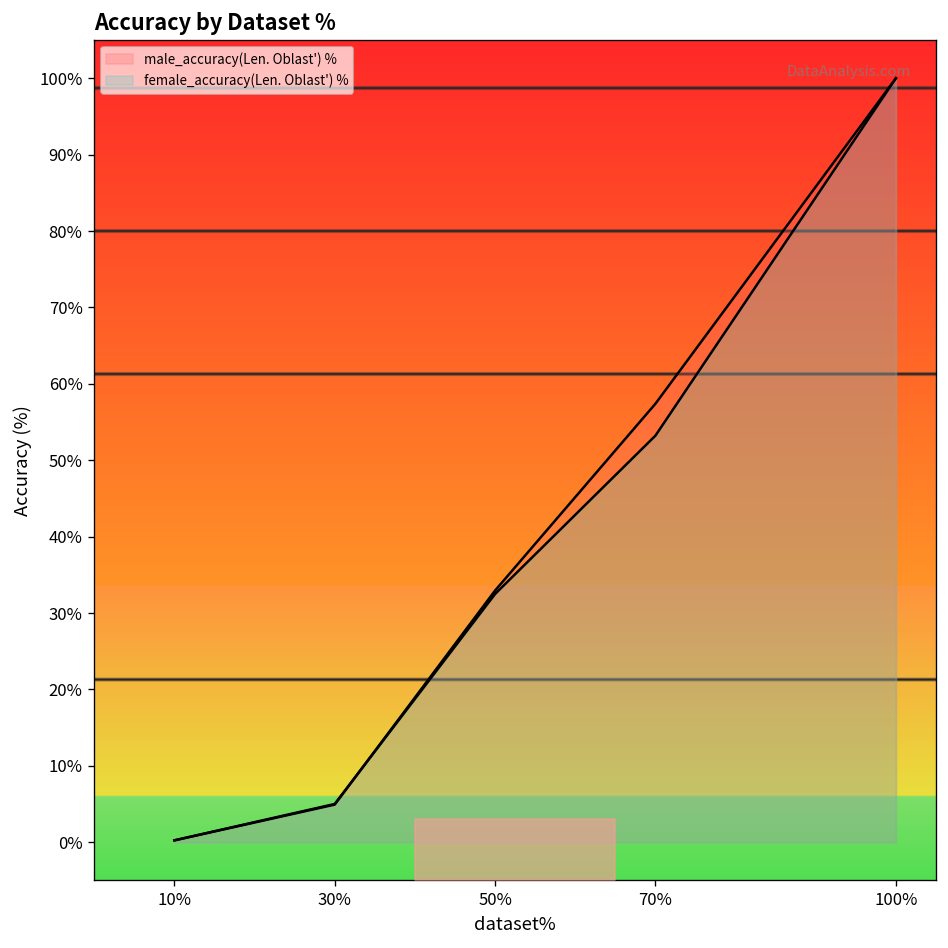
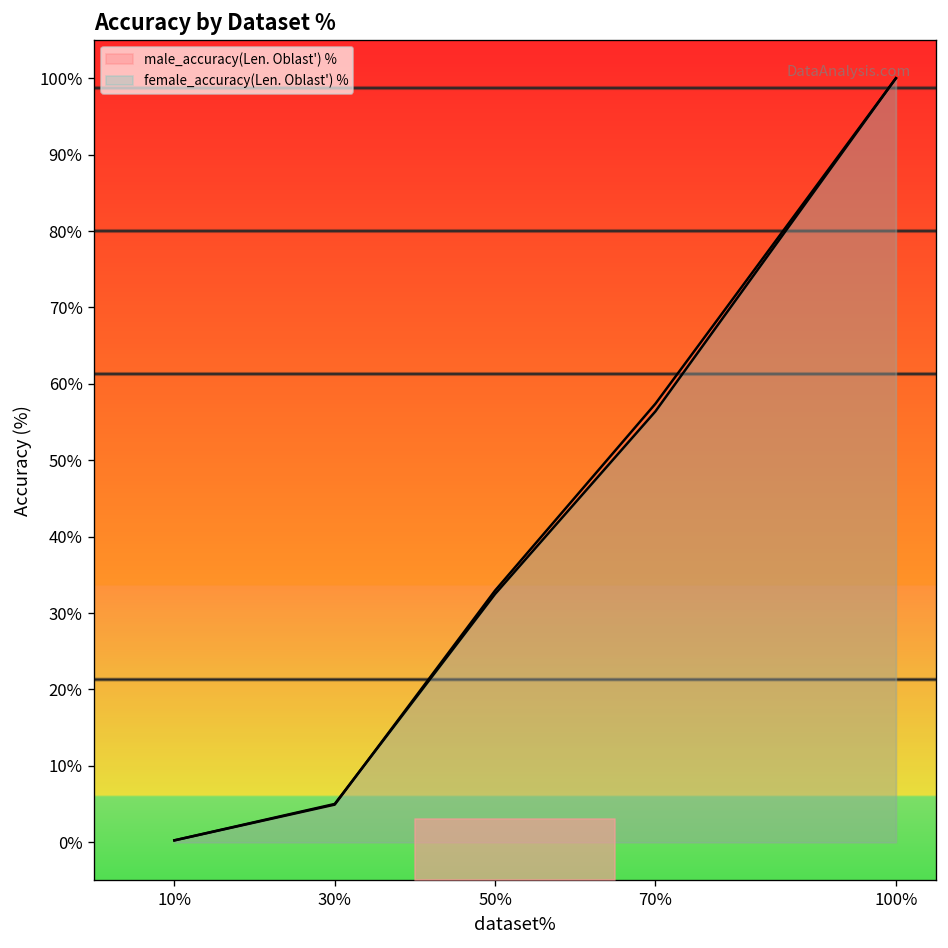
female_accuracy(Len. Oblast') %, 70%: 53% -> 56%
